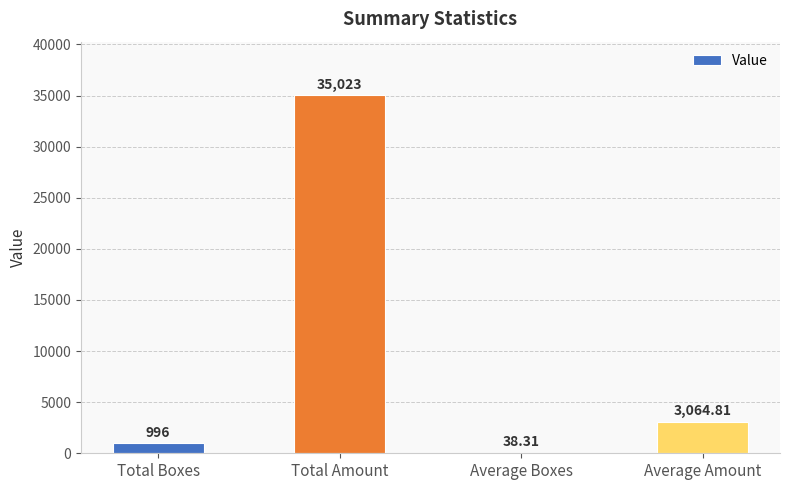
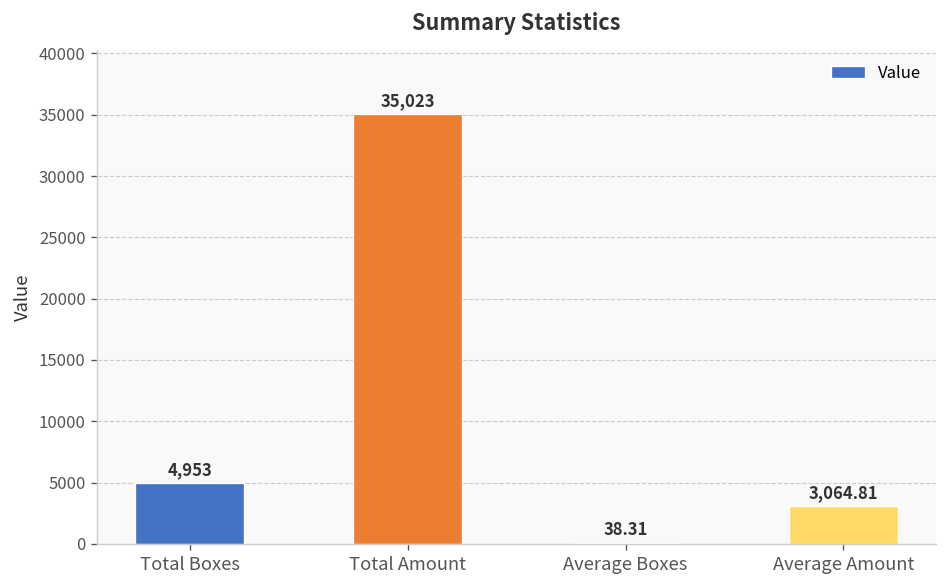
Total Boxes: 996 -> 4,953
